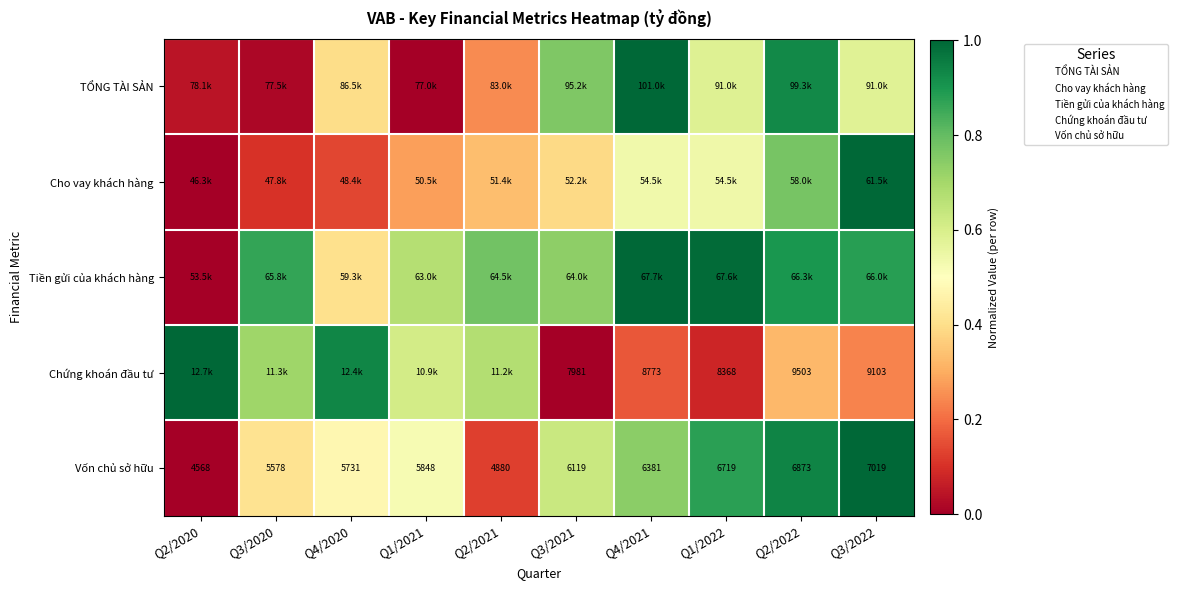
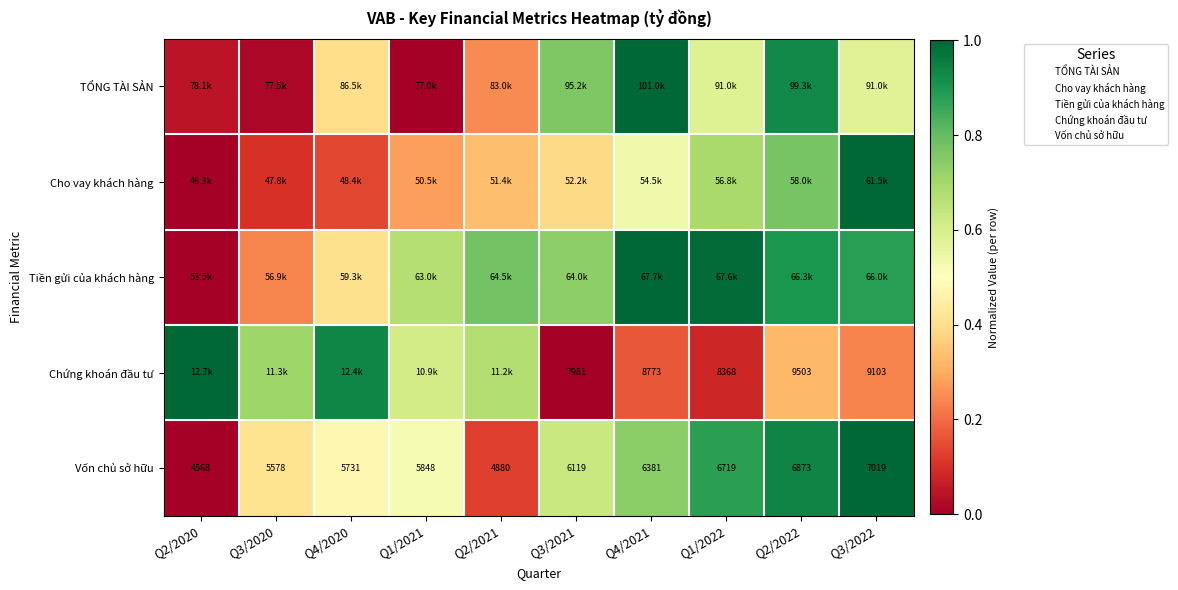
Cho vay khách hàng, Q1/2022: 54.5k -> 56.8k
Tiền gửi của khách hàng, Q3/2020: 65.8k -> 56.9k
